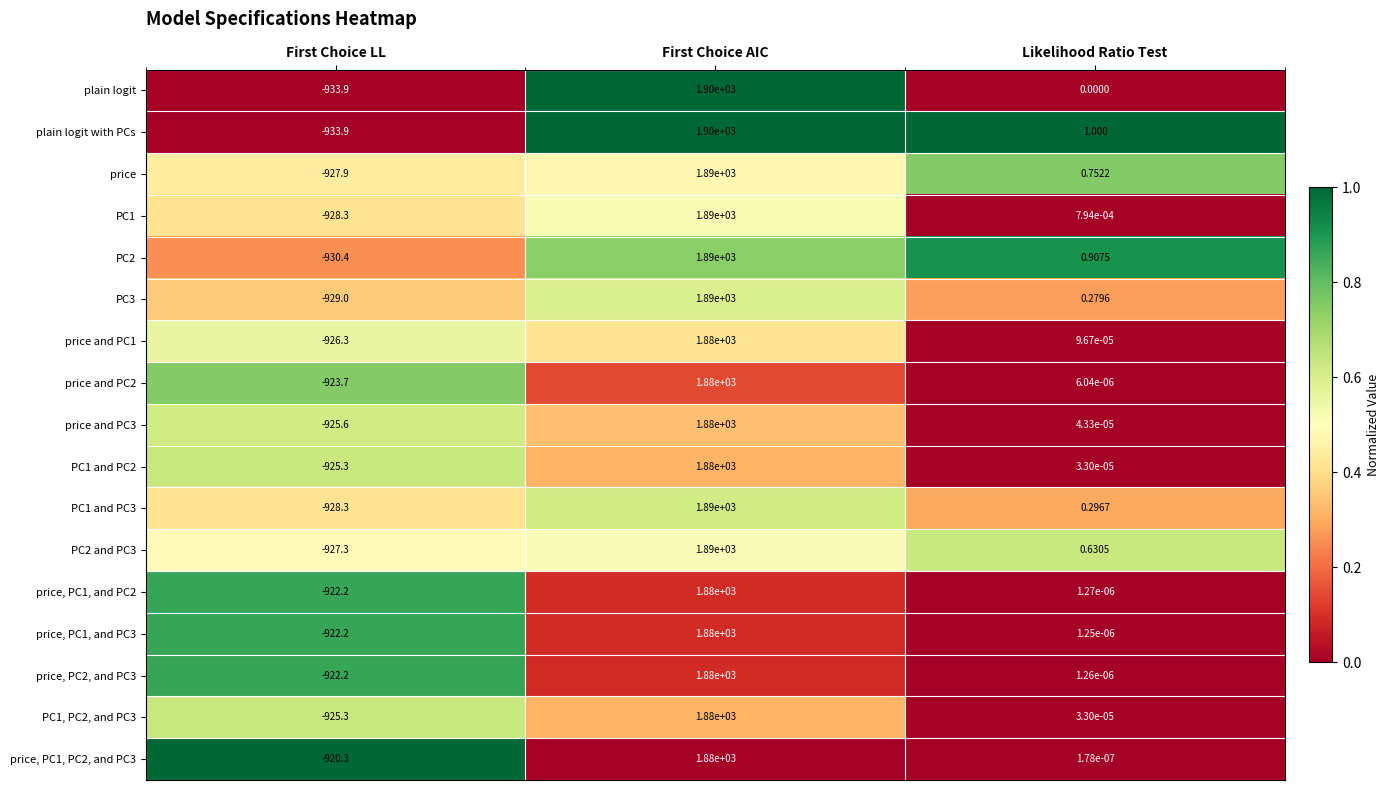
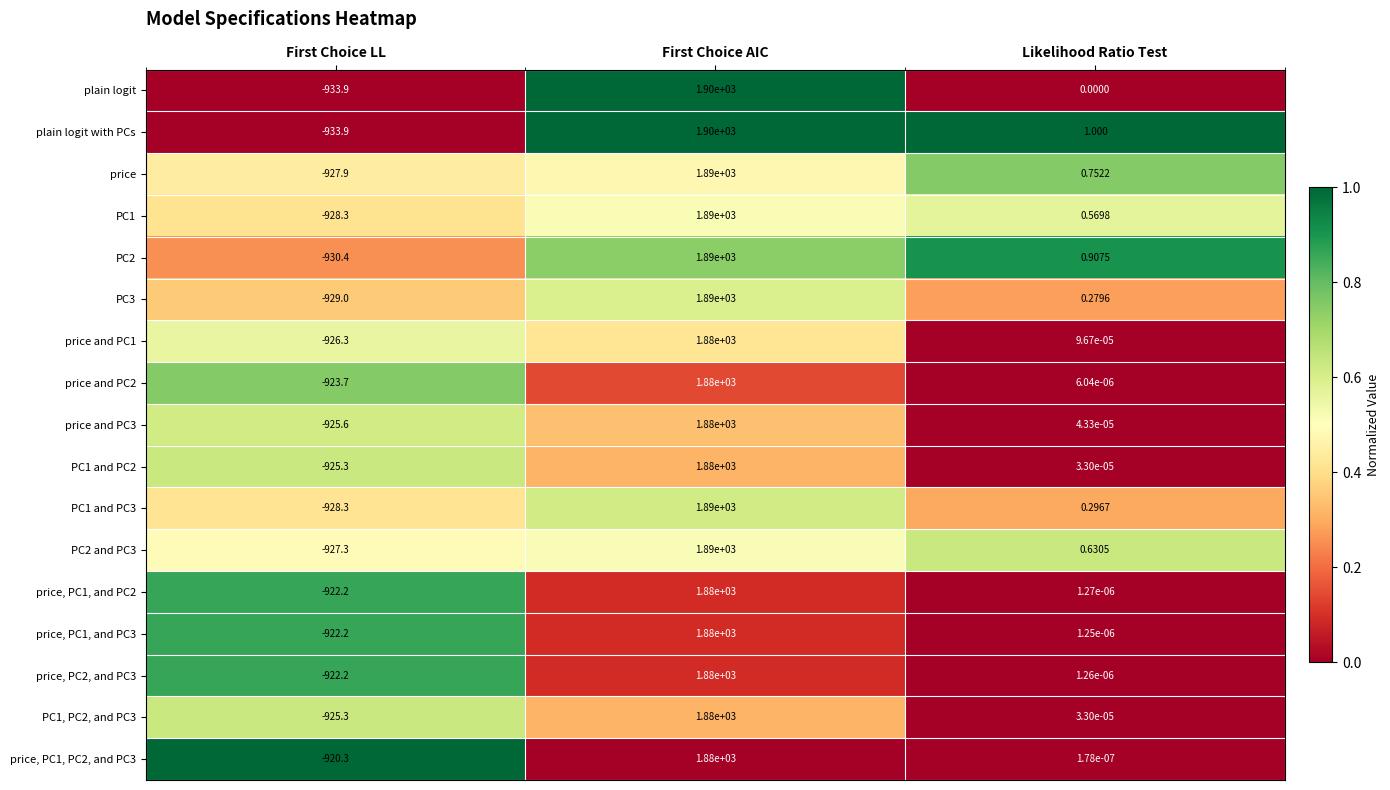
PC1, Likelihood Ratio Test: 7.94e-04 -> 0.5698
